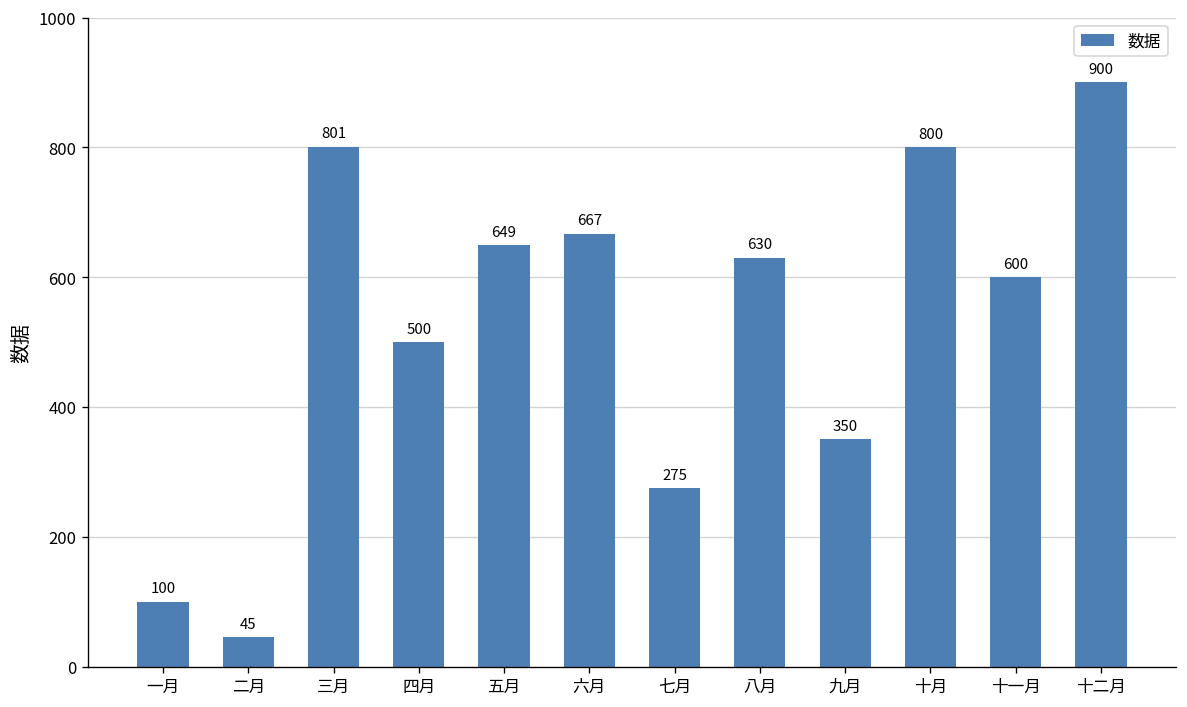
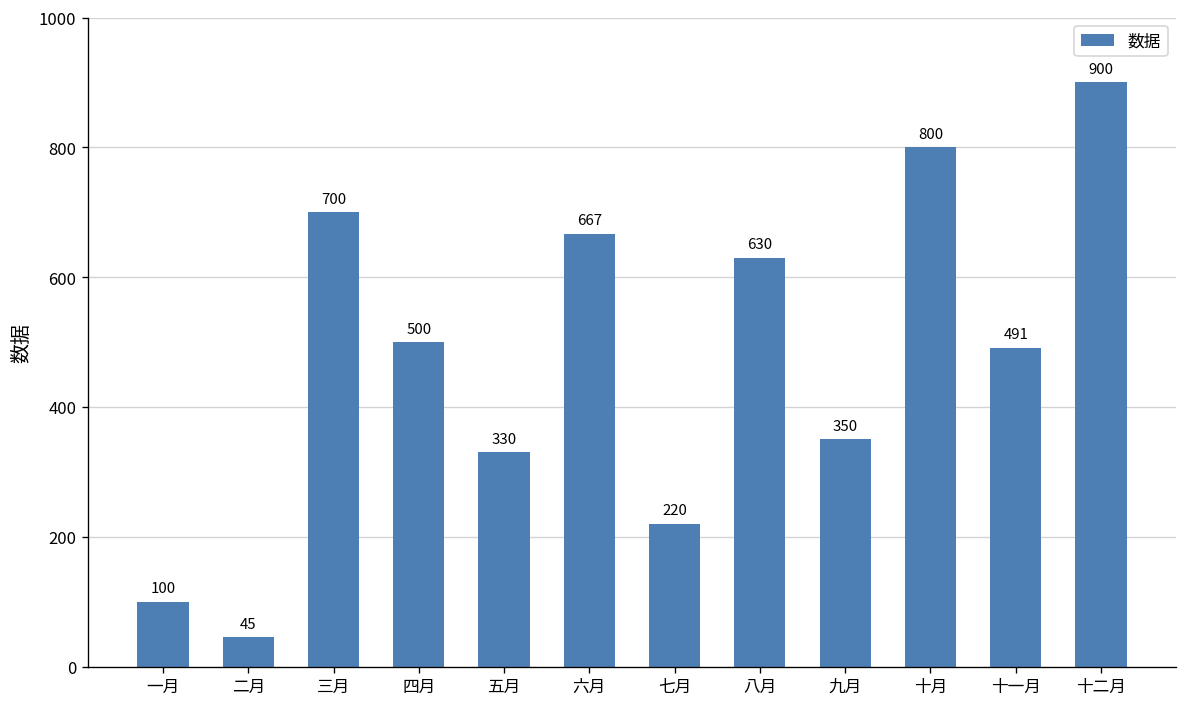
三月: 801 -> 700
五月: 649 -> 330
七月: 275 -> 220
十一月: 600 -> 491
